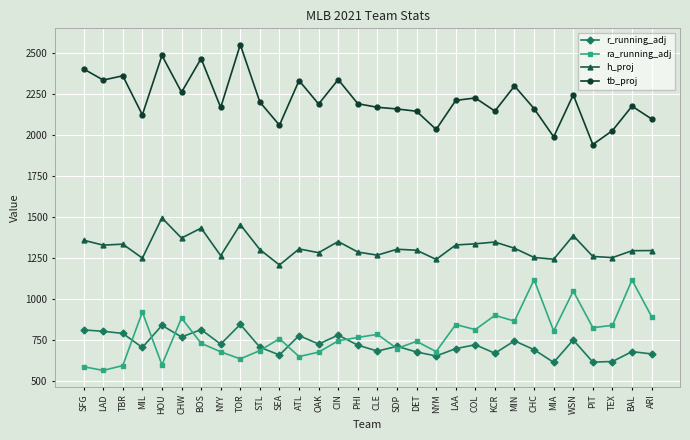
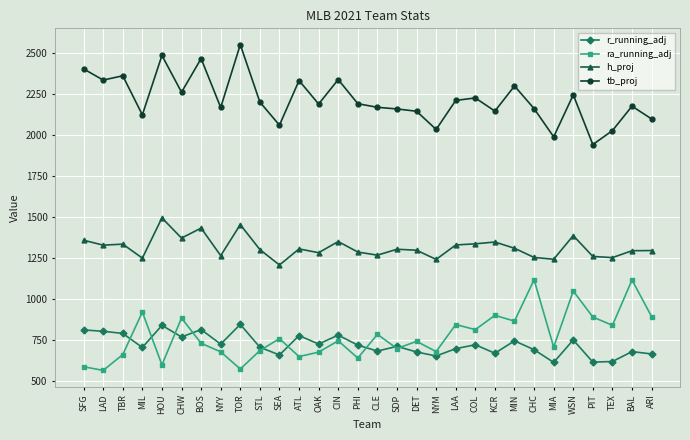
ra_running_adj, TBR: 600 -> 660
ra_running_adj, TOR: 640 -> 570
ra_running_adj, PHI: 770 -> 640
ra_running_adj, MIA: 810 -> 710
ra_running_adj, PIT: 830 -> 890
